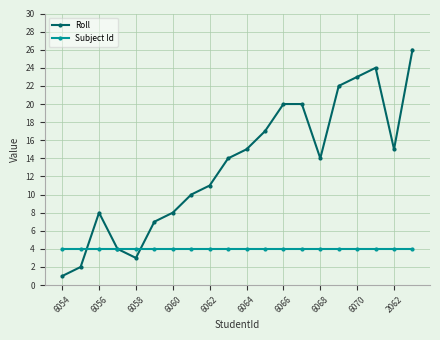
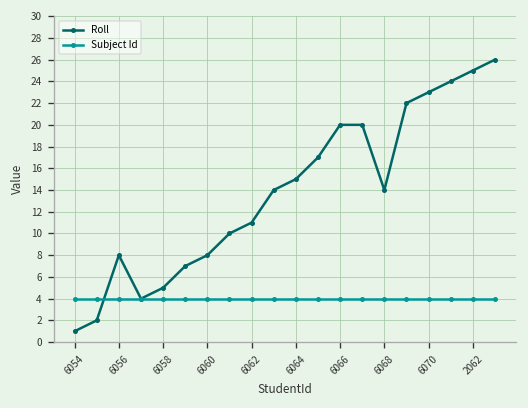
Roll, 6058: 3 -> 5
Roll, 2062: 15 -> 25
